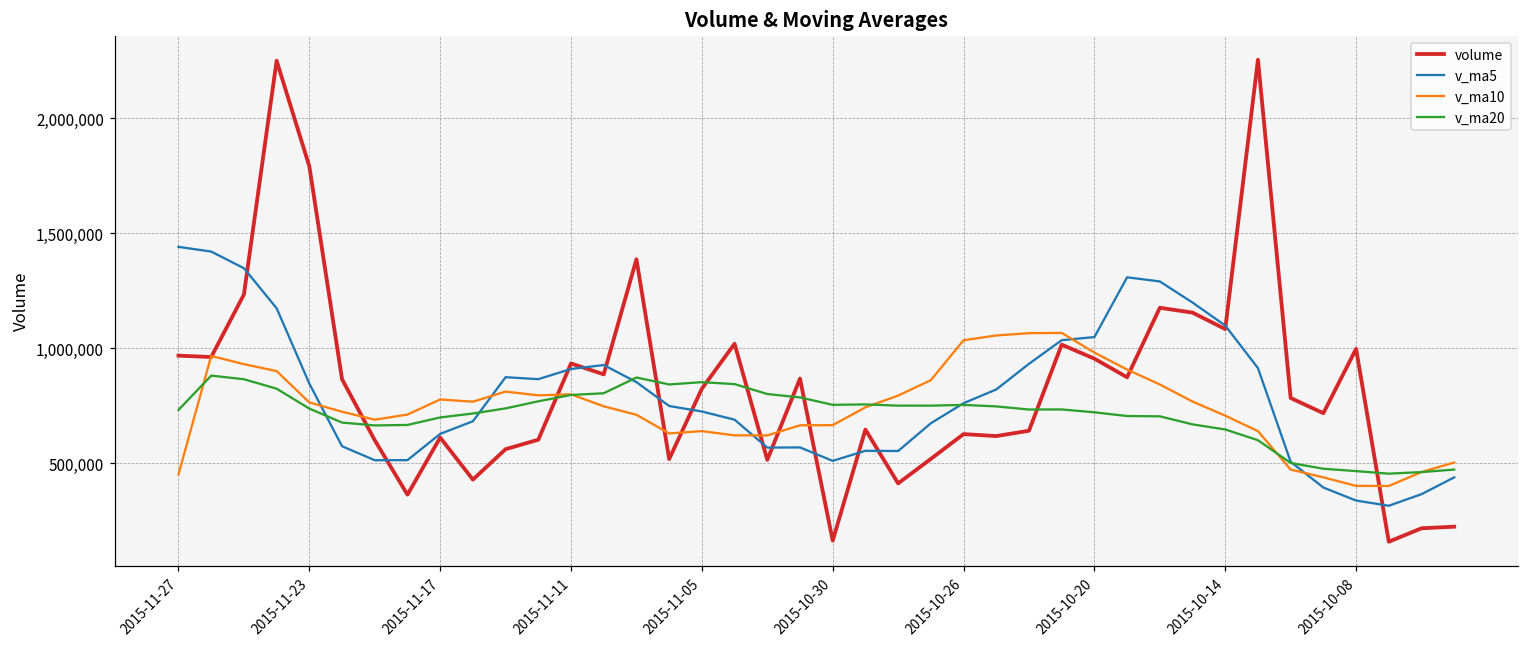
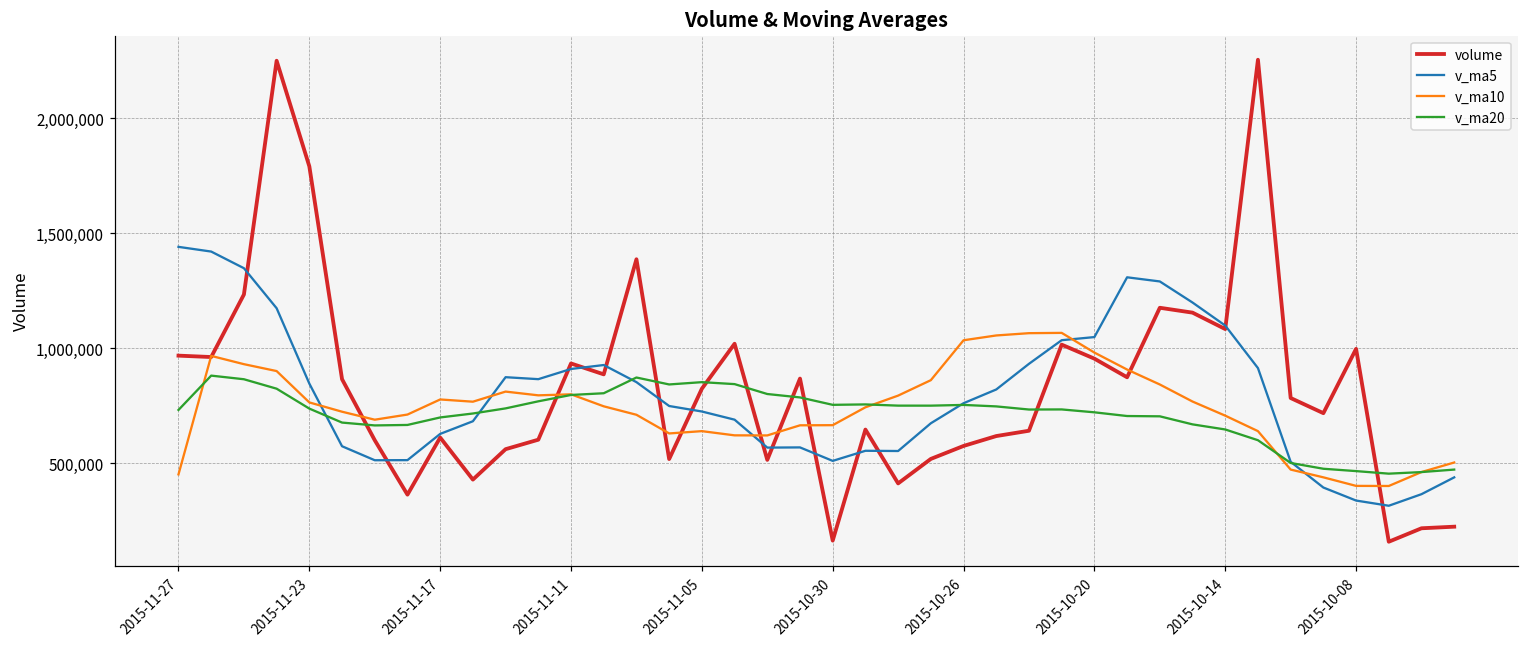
volume, 2015-10-26: 630,000 -> 580,000
